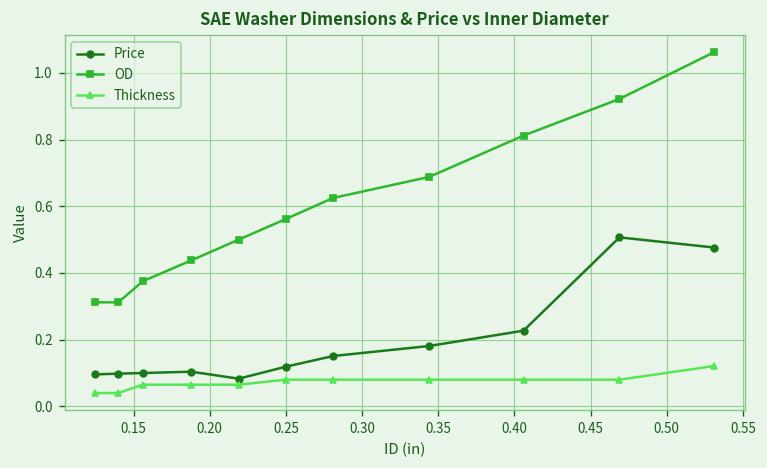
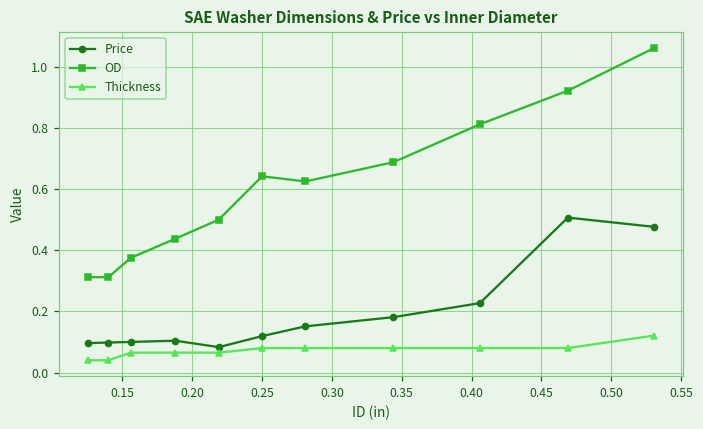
OD, 0.25: 0.56 -> 0.64
